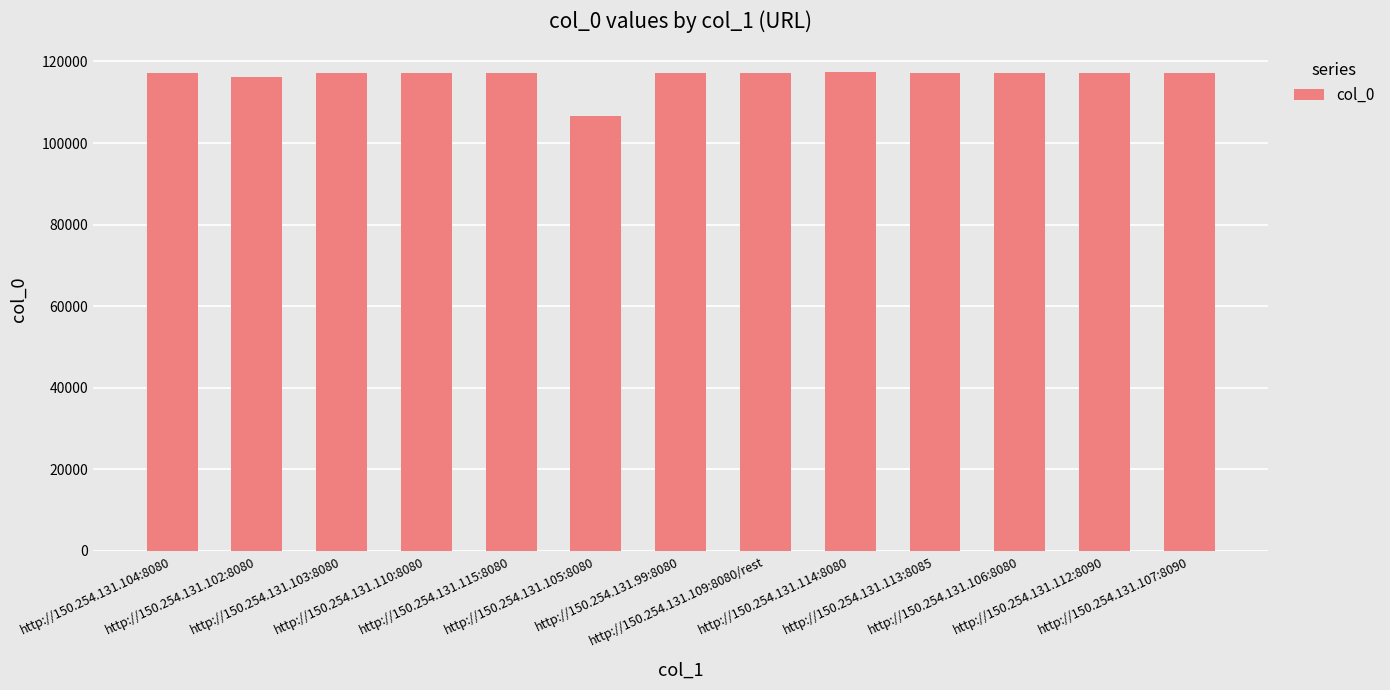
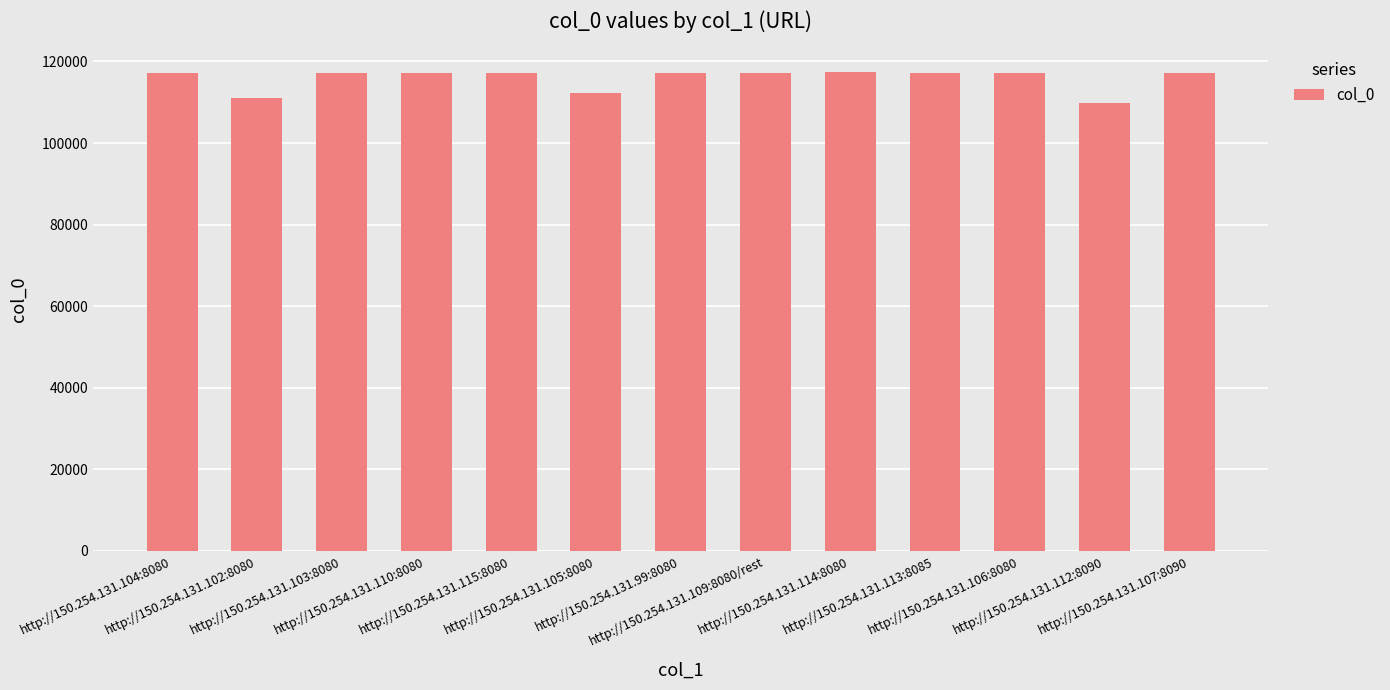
http://150.254.131.102:8080: 116000 -> 111000
http://150.254.131.105:8080: 107000 -> 112000
http://150.254.131.112:8090: 117000 -> 110000
